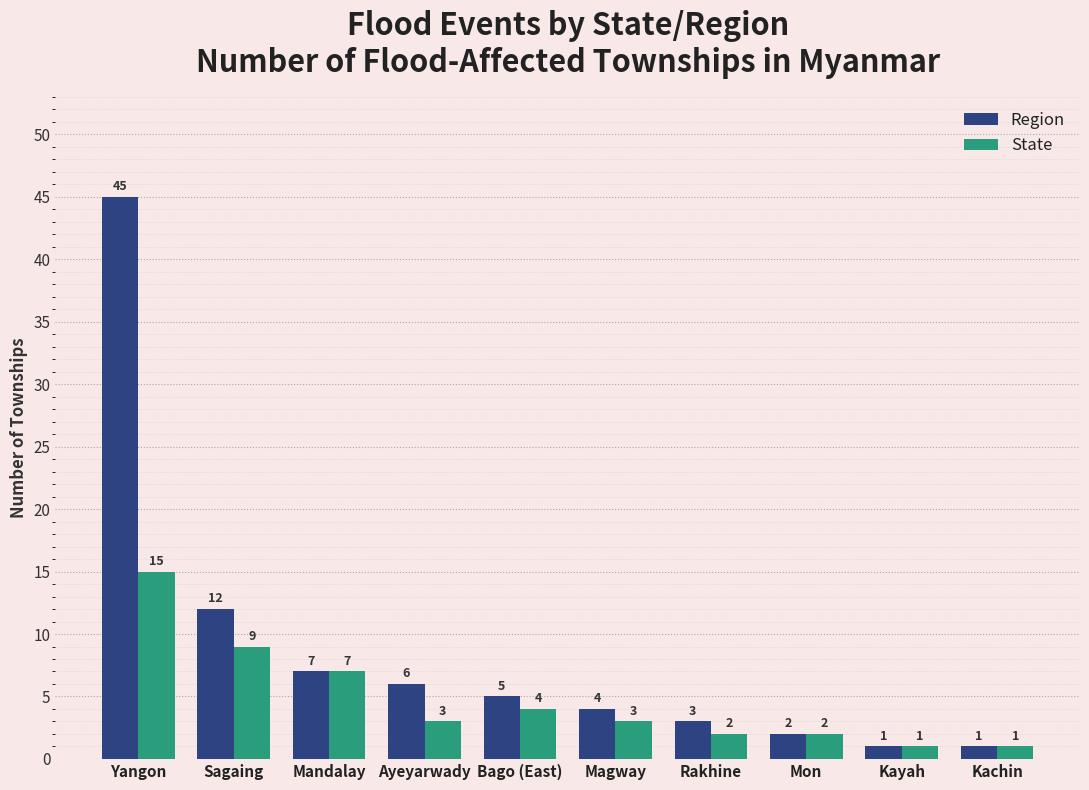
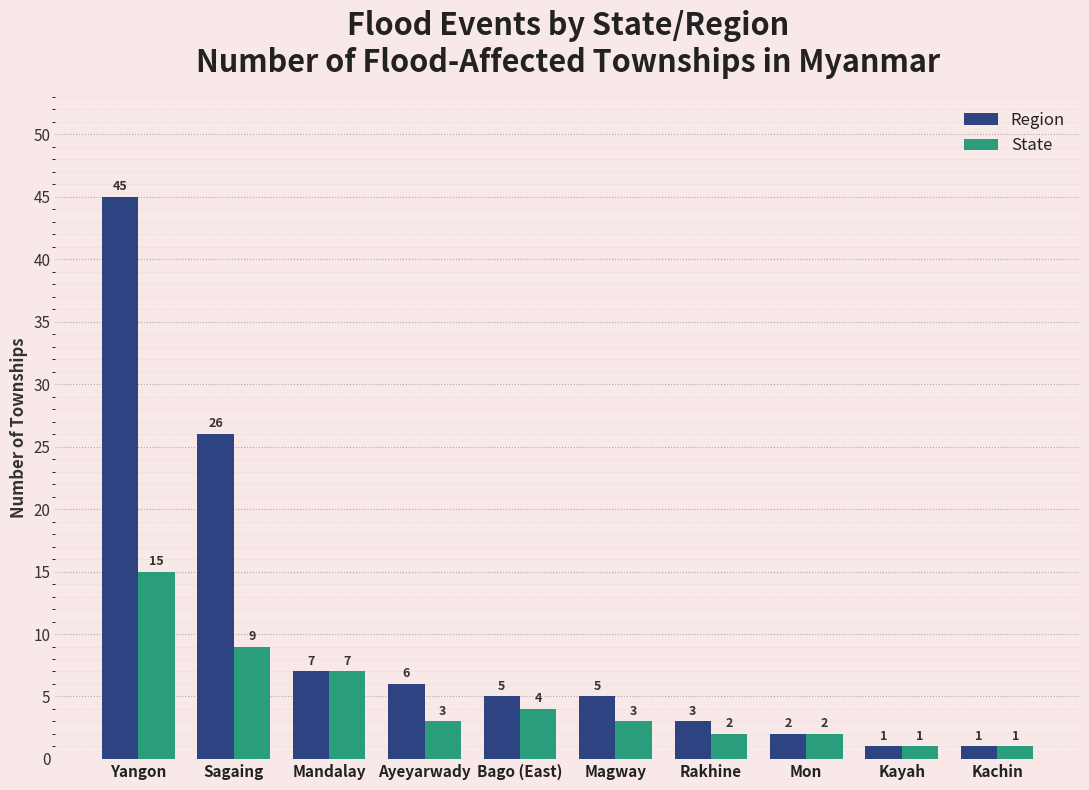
Region, Sagaing: 12 -> 26
Region, Magway: 4 -> 5
